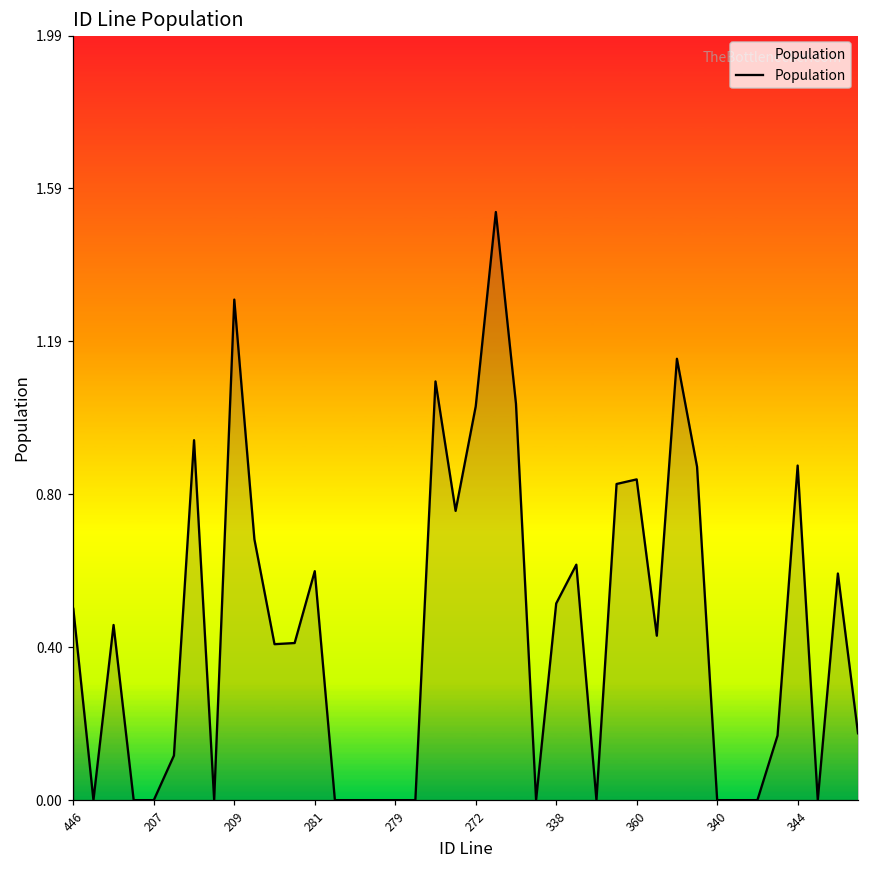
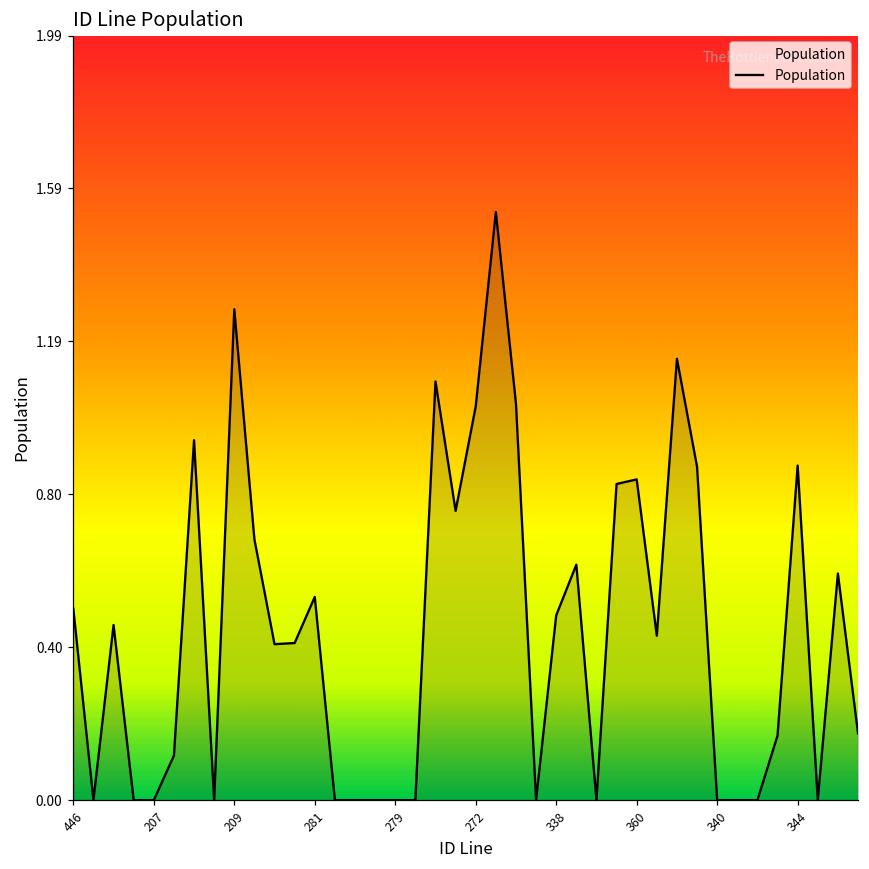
209: 1.30 -> 1.28
281: 0.60 -> 0.53
338: 0.51 -> 0.48
